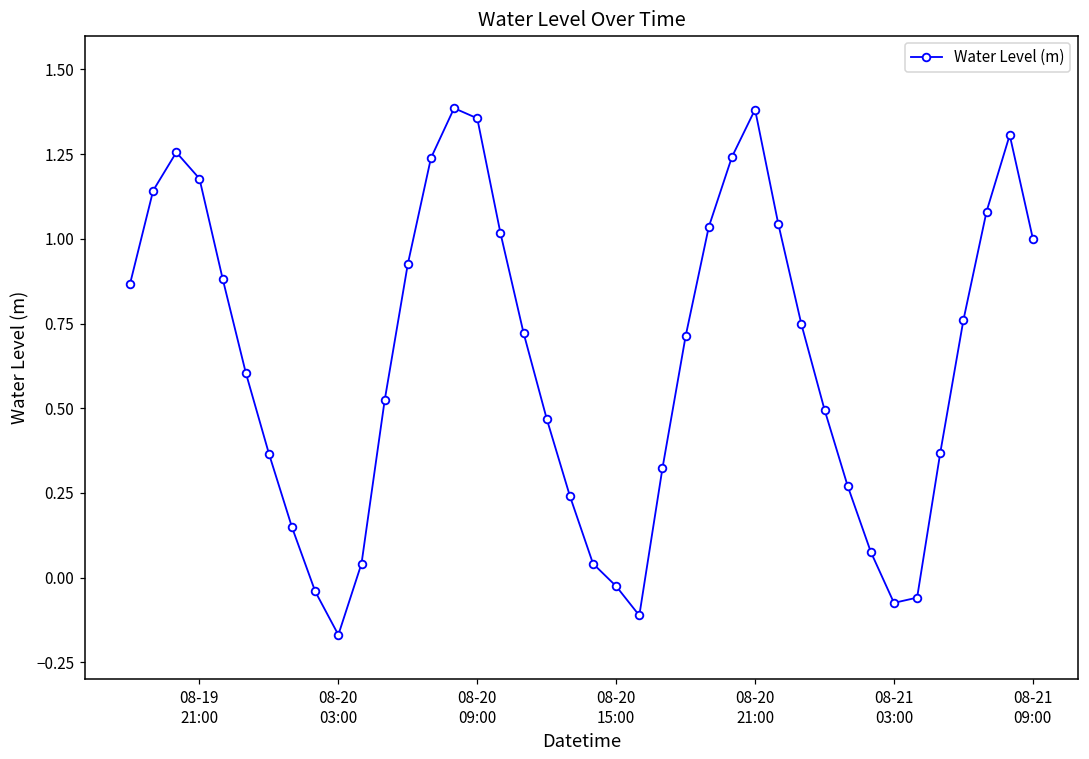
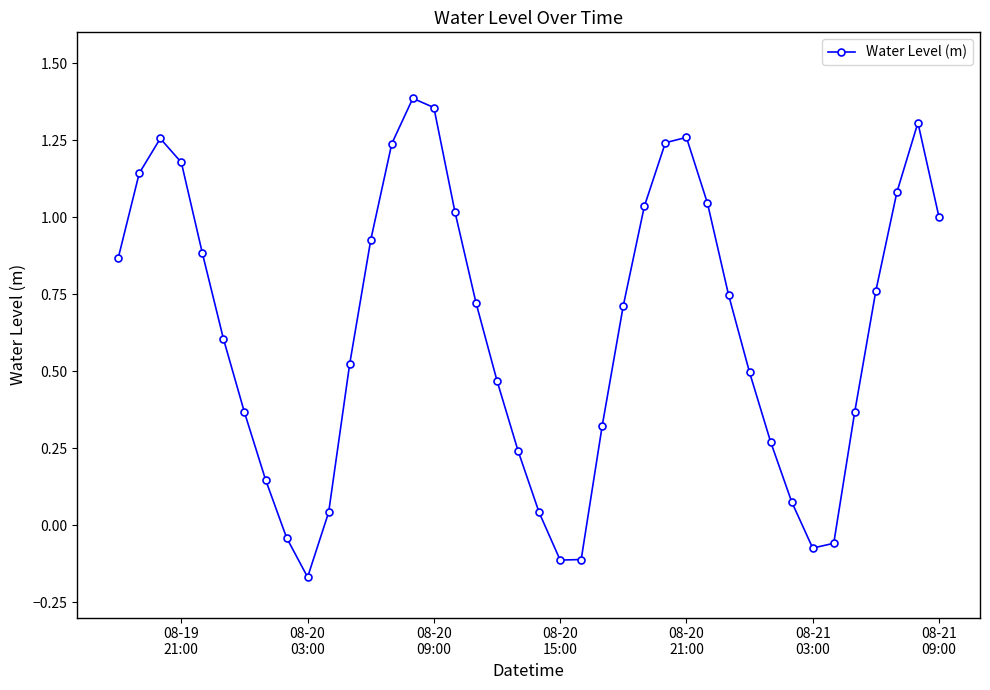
08-20 15:00: -0.03 -> -0.11
08-20 21:00: 1.38 -> 1.26
